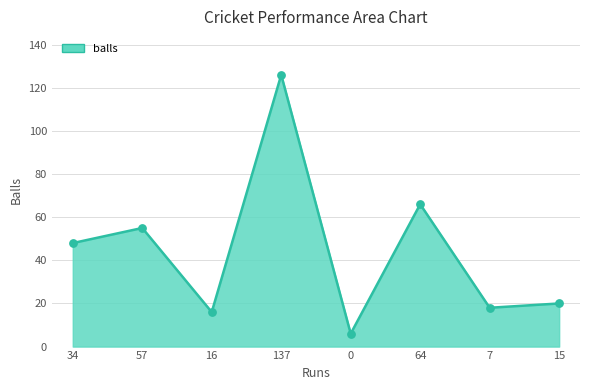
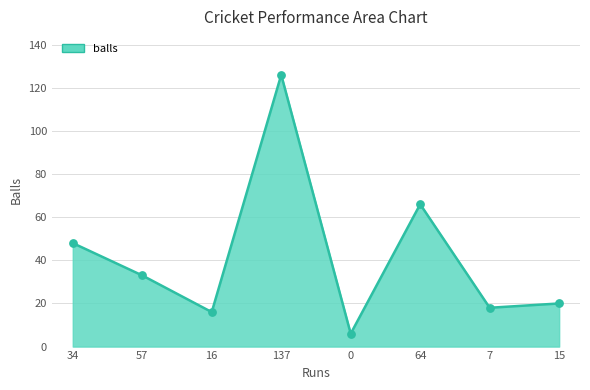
57: 55 -> 33
